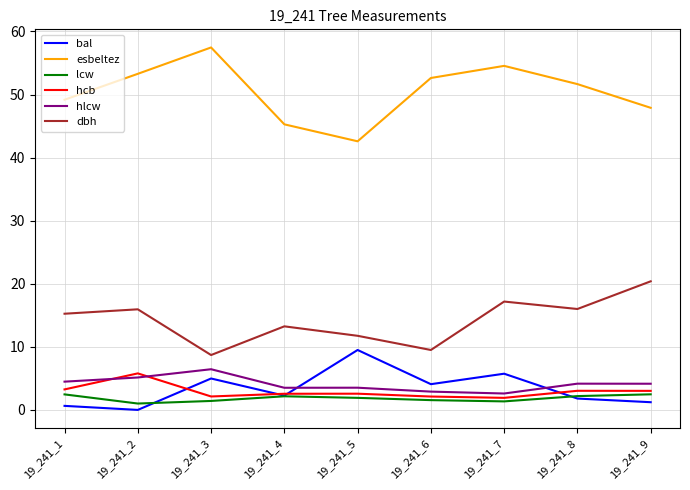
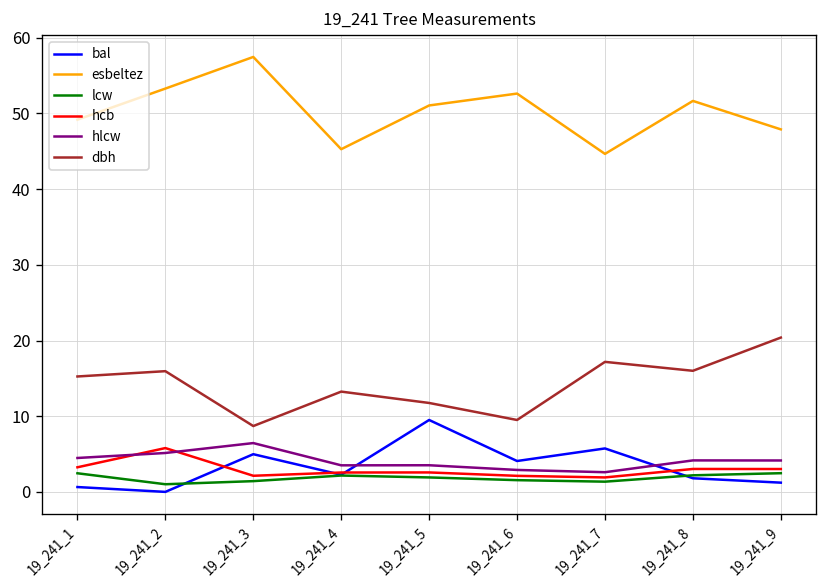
esbeltez, 19_241_5: 43 -> 51
esbeltez, 19_241_7: 55 -> 45
